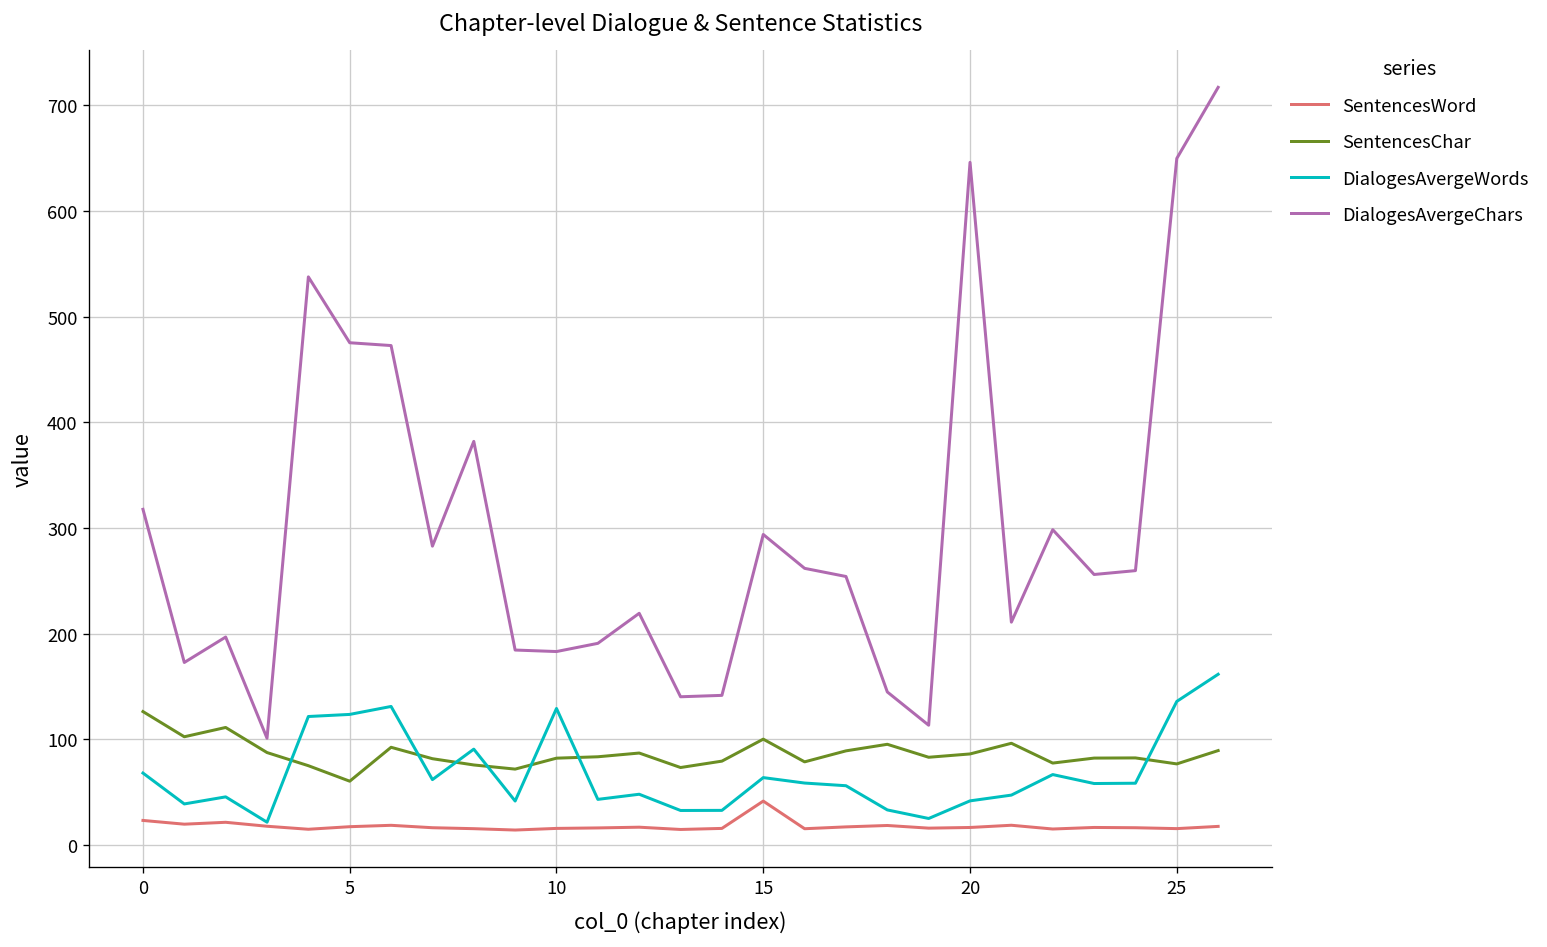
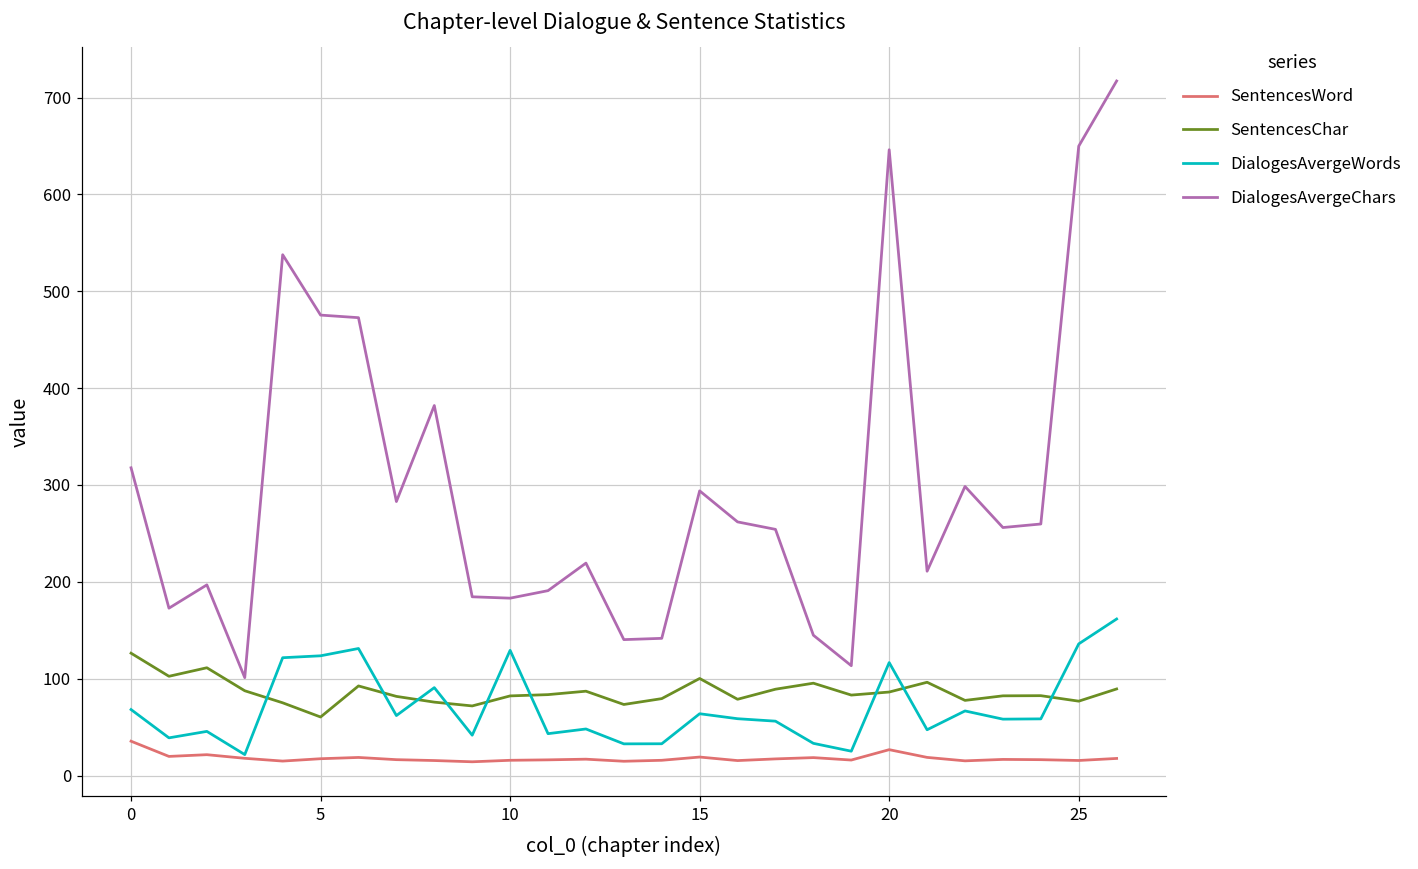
SentencesWord, 0: 20 -> 40
SentencesWord, 15: 40 -> 20
SentencesWord, 20: 20 -> 30
DialogesAvergeWords, 20: 40 -> 120
